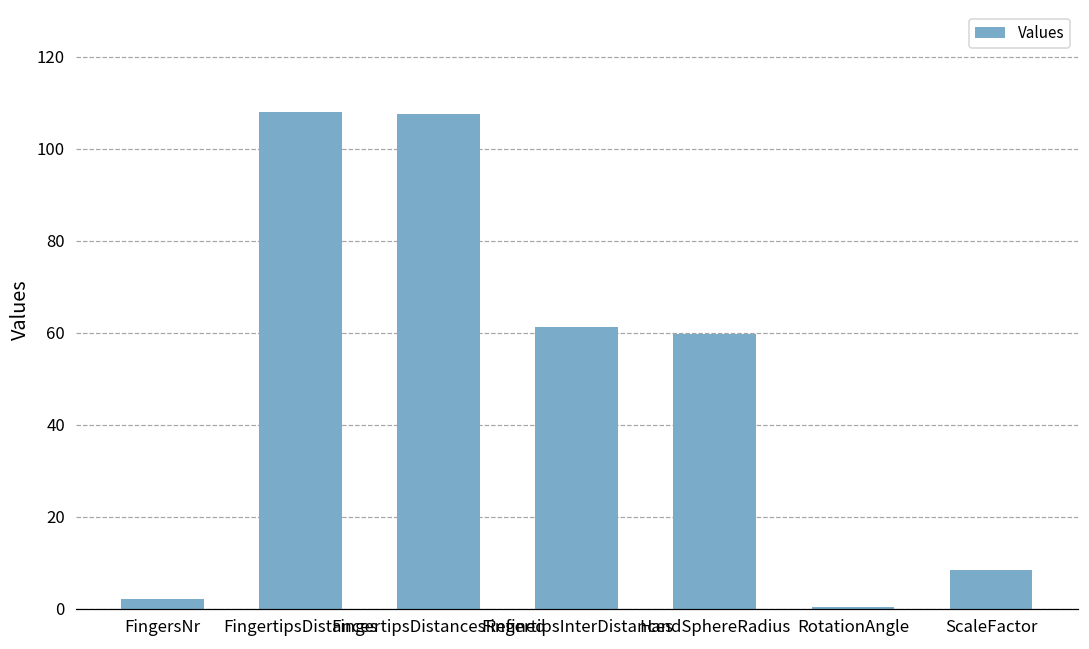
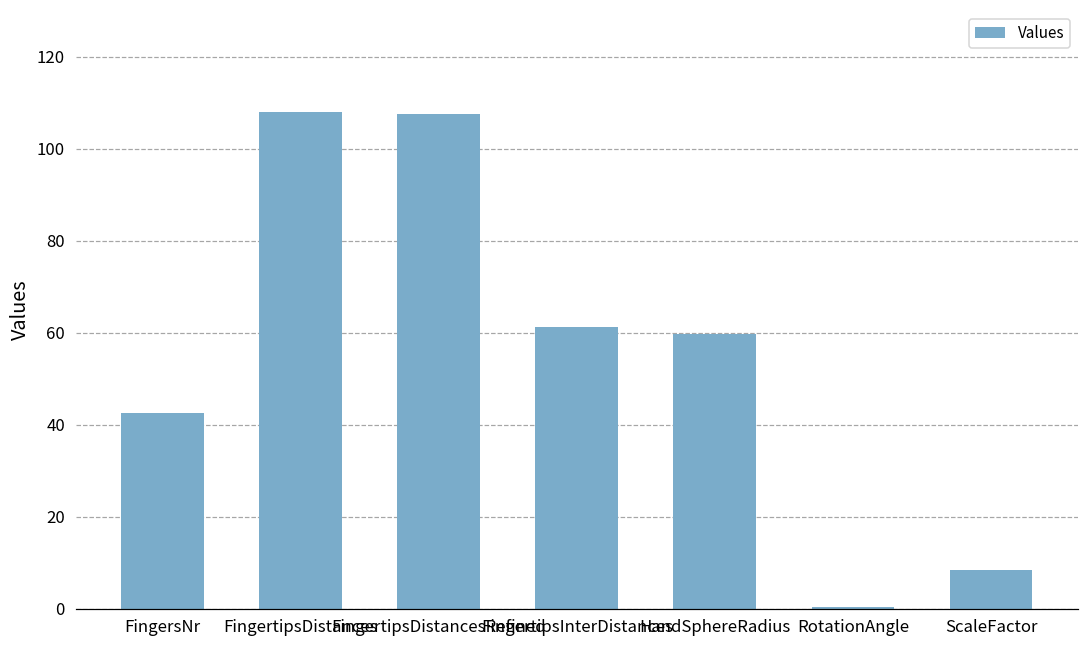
FingersNr: 2 -> 43
